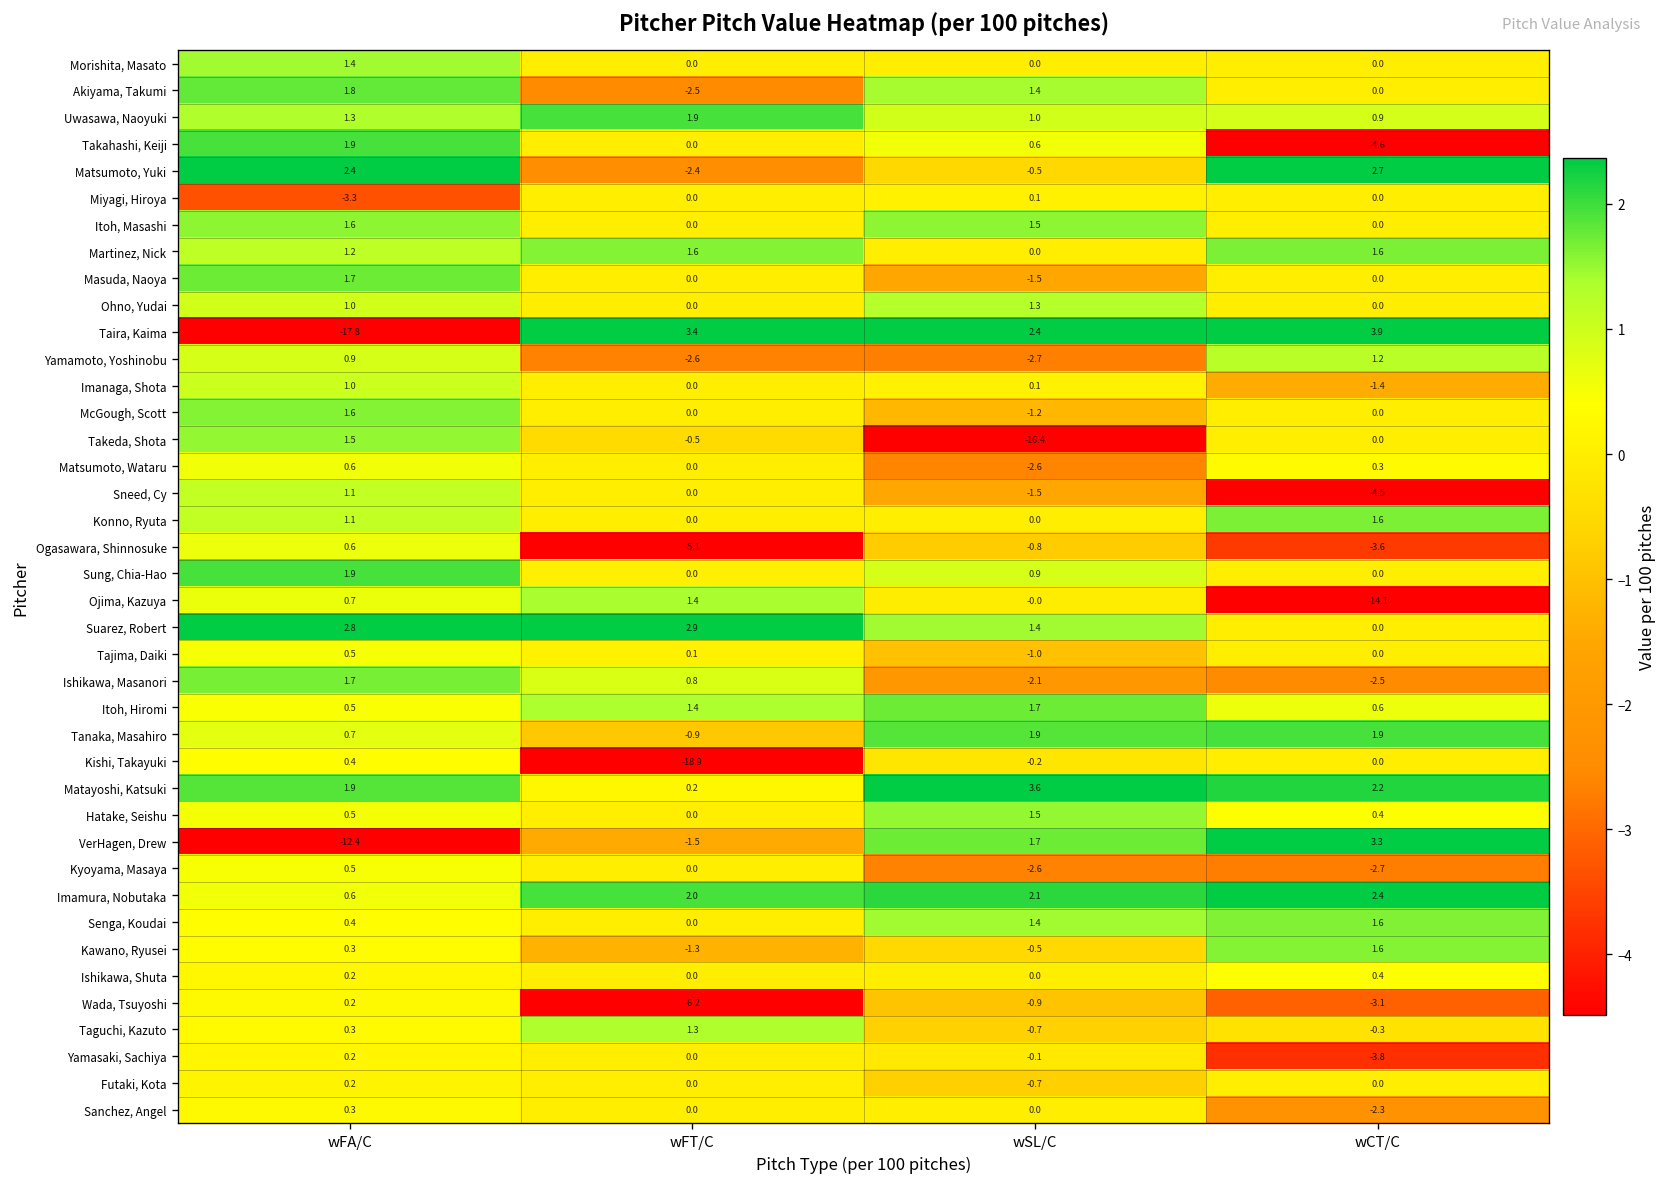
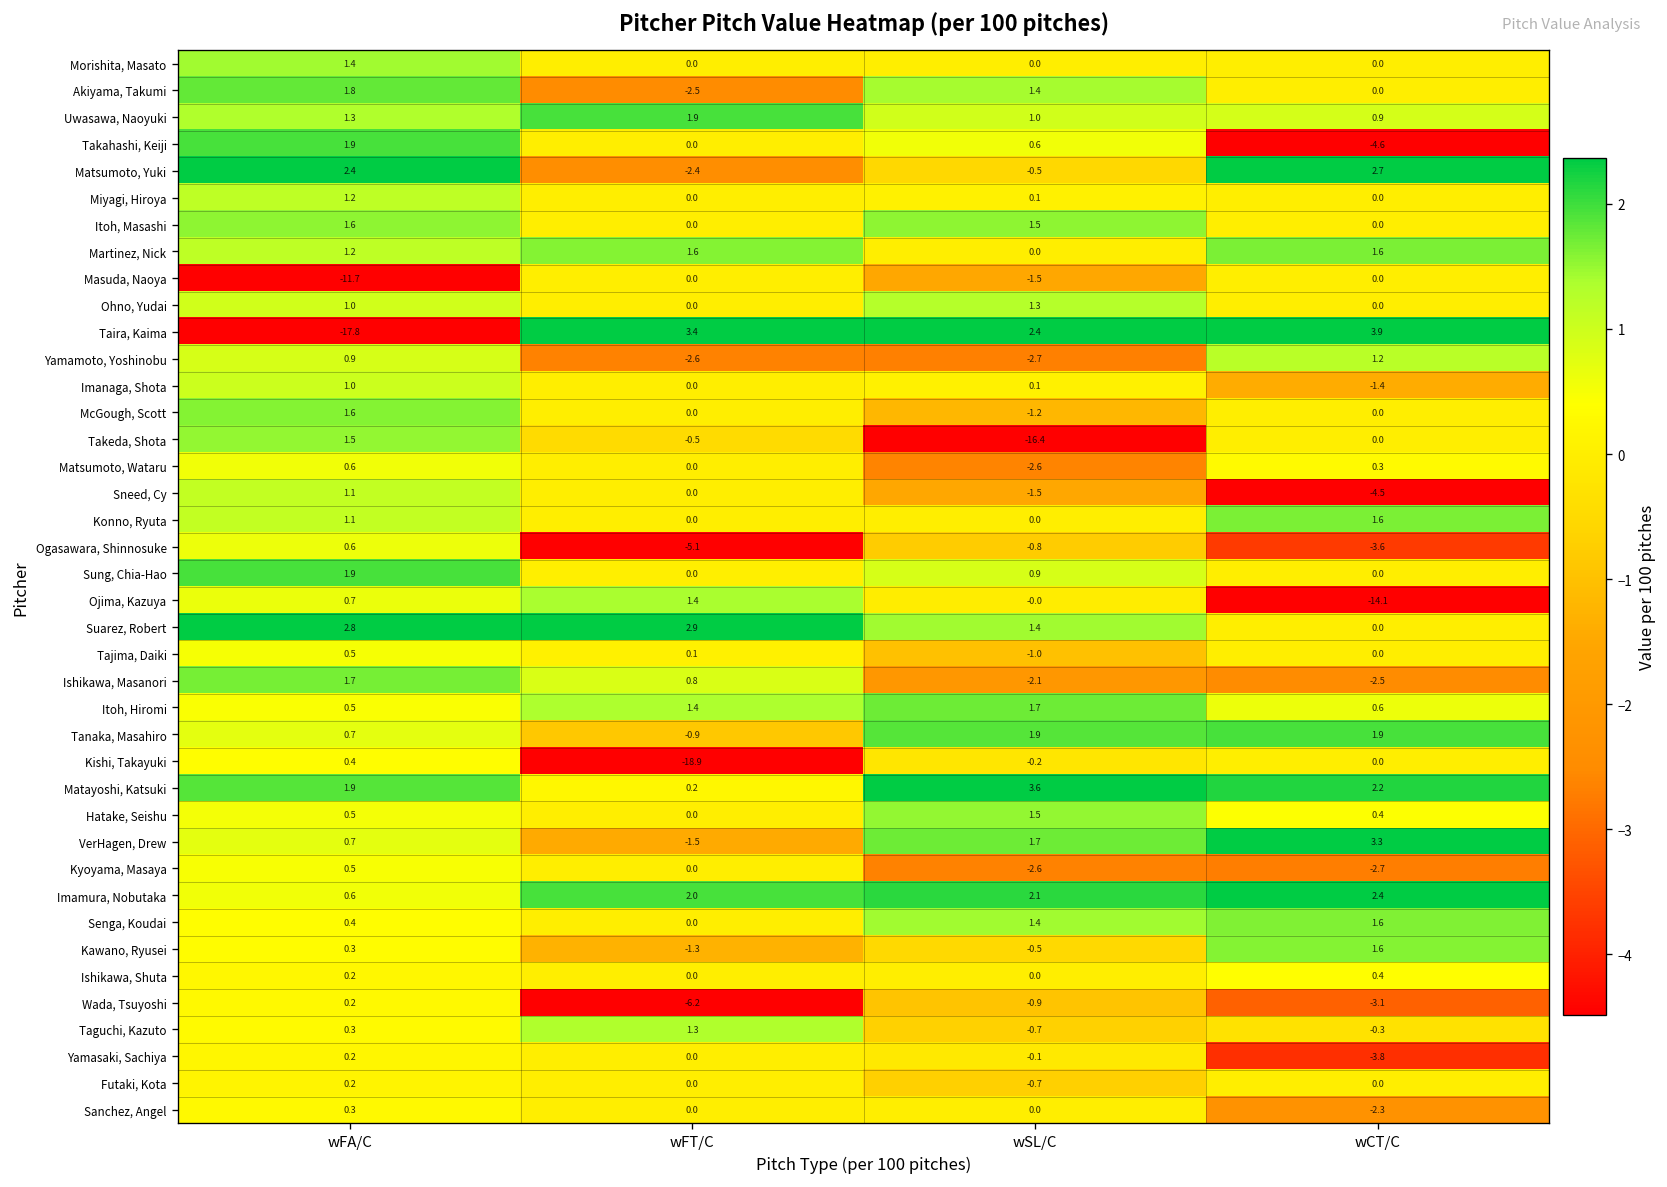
Miyagi, Hiroya, wFA/C: -3.3 -> 1.2
Masuda, Naoya, wFA/C: 1.7 -> -11.7
VerHagen, Drew, wFA/C: -12.4 -> 0.7
